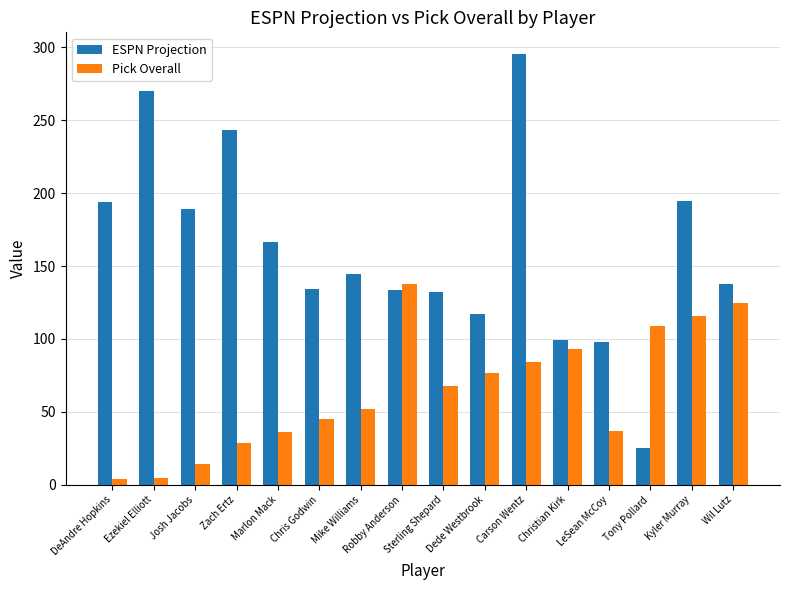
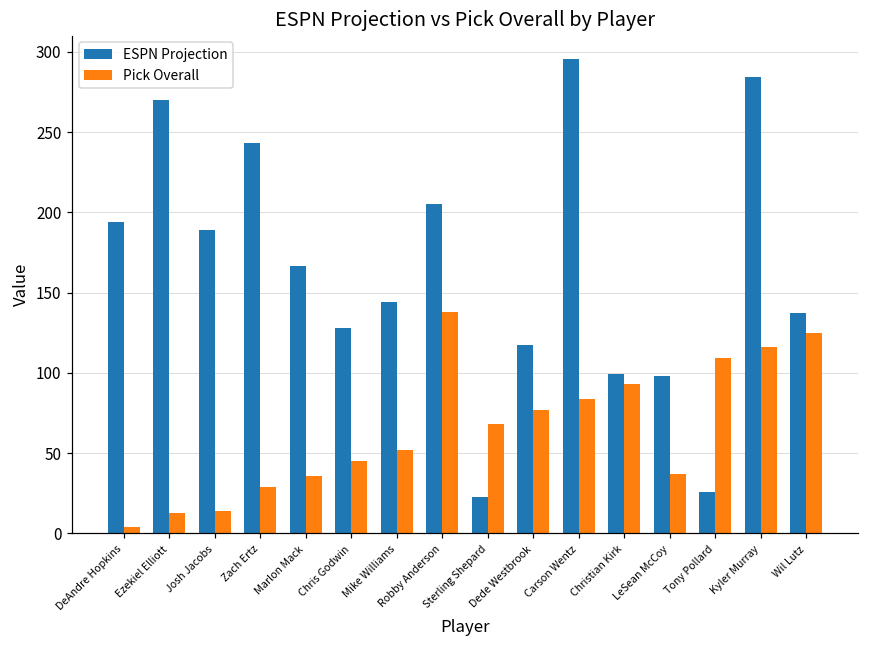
Pick Overall, Ezekiel Elliott: 5 -> 13
ESPN Projection, Chris Godwin: 134 -> 128
ESPN Projection, Robby Anderson: 133 -> 205
ESPN Projection, Sterling Shepard: 132 -> 23
ESPN Projection, Kyler Murray: 194 -> 284
